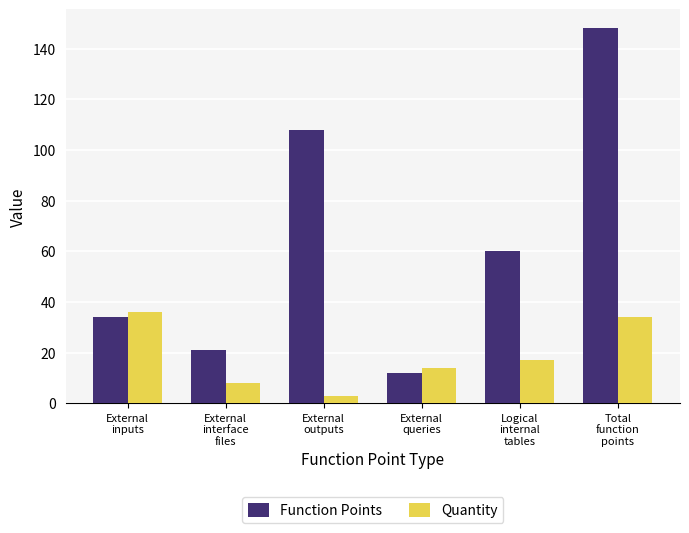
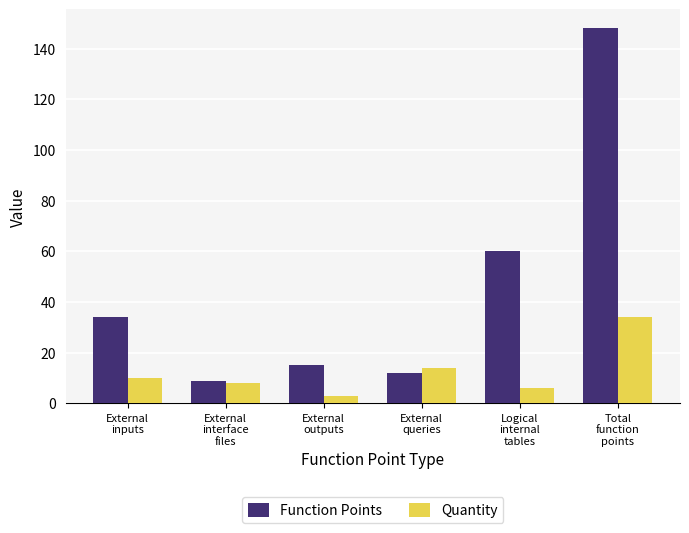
Quantity, External inputs: 36 -> 10
Function Points, External interface files: 21 -> 9
Function Points, External outputs: 108 -> 15
Quantity, Logical internal tables: 17 -> 6
